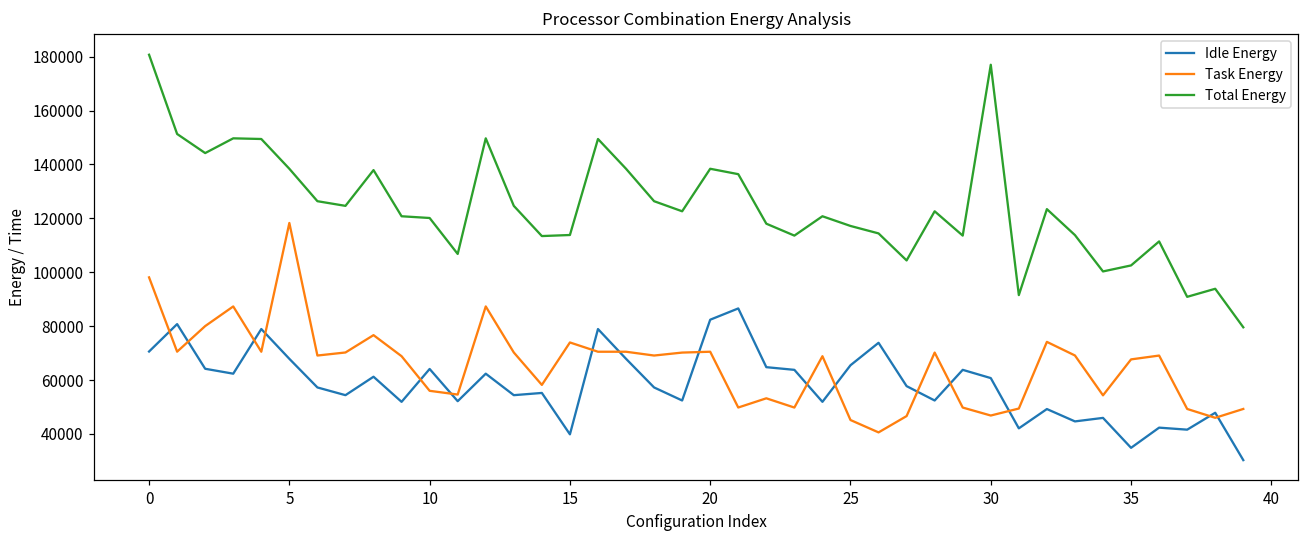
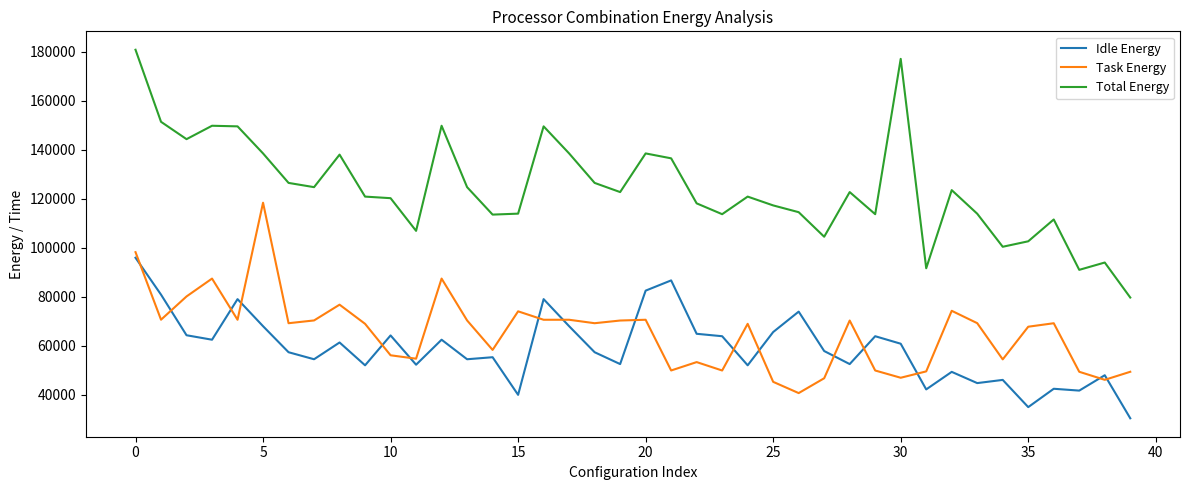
Idle Energy, 0: 71000 -> 96000
